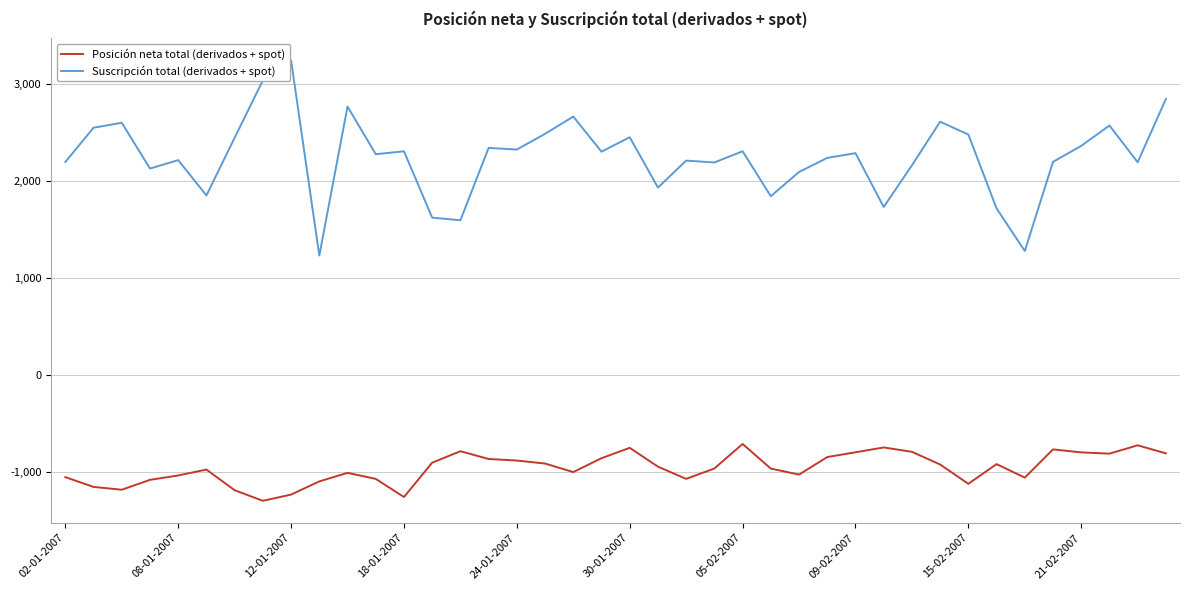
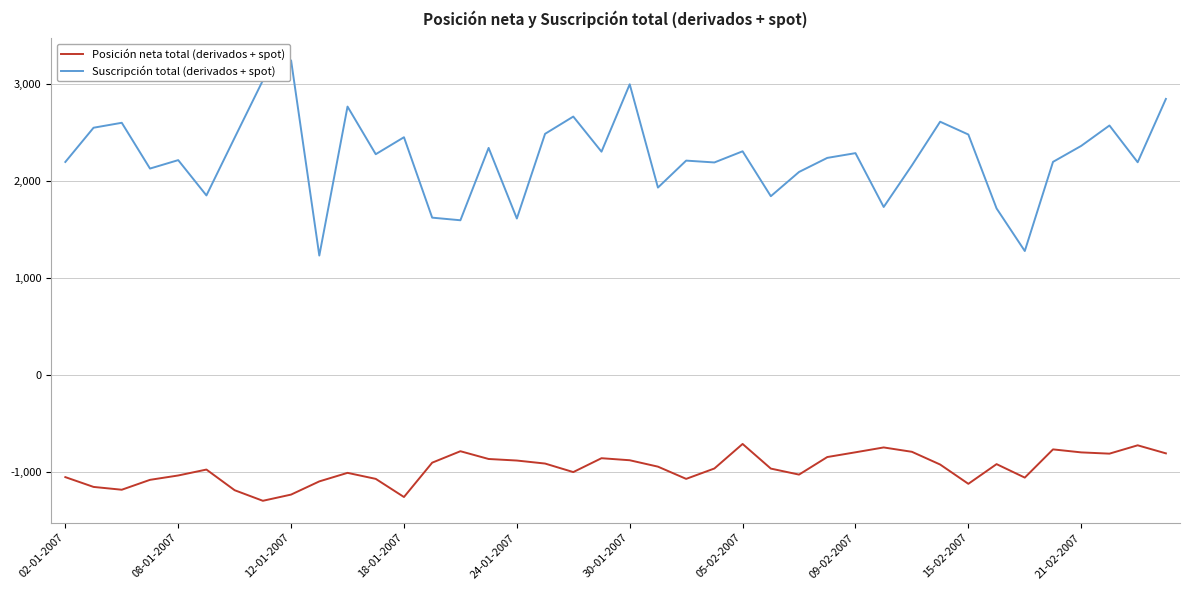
Suscripción total (derivados + spot), 18-01-2007: 2,300 -> 2,400
Suscripción total (derivados + spot), 24-01-2007: 2,300 -> 1,600
Posición neta total (derivados + spot), 30-01-2007: -800 -> -900
Suscripción total (derivados + spot), 30-01-2007: 2,400 -> 3,000
